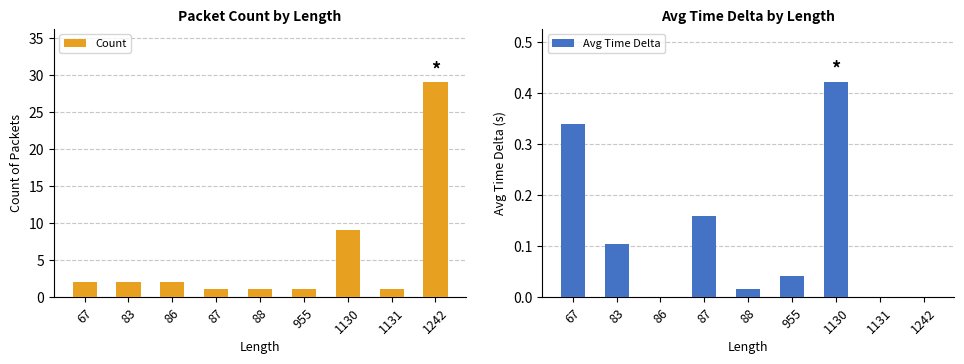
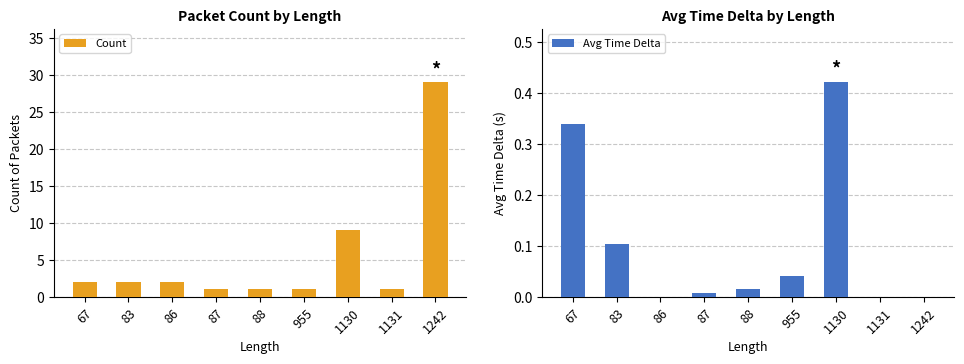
Avg Time Delta by Length, 87: 0.16 -> 0.01
